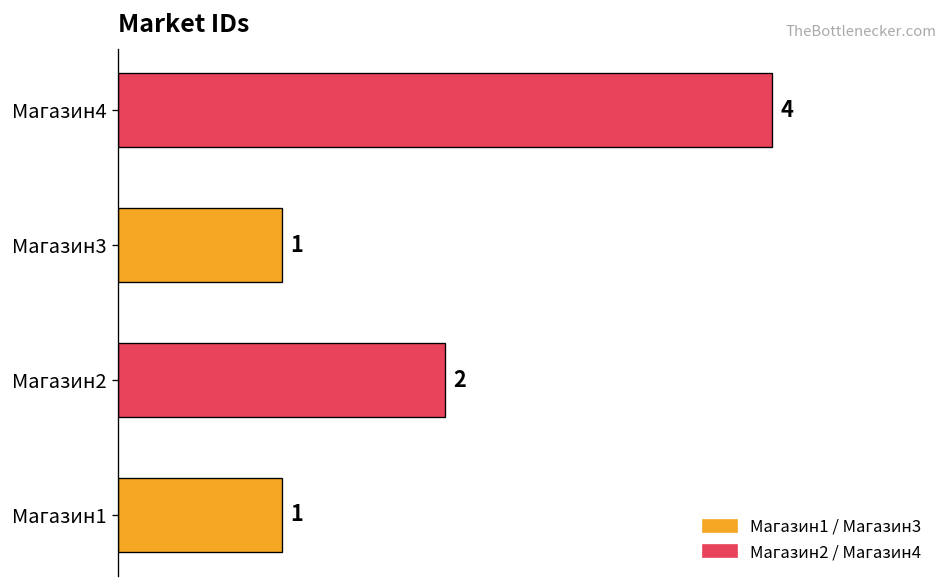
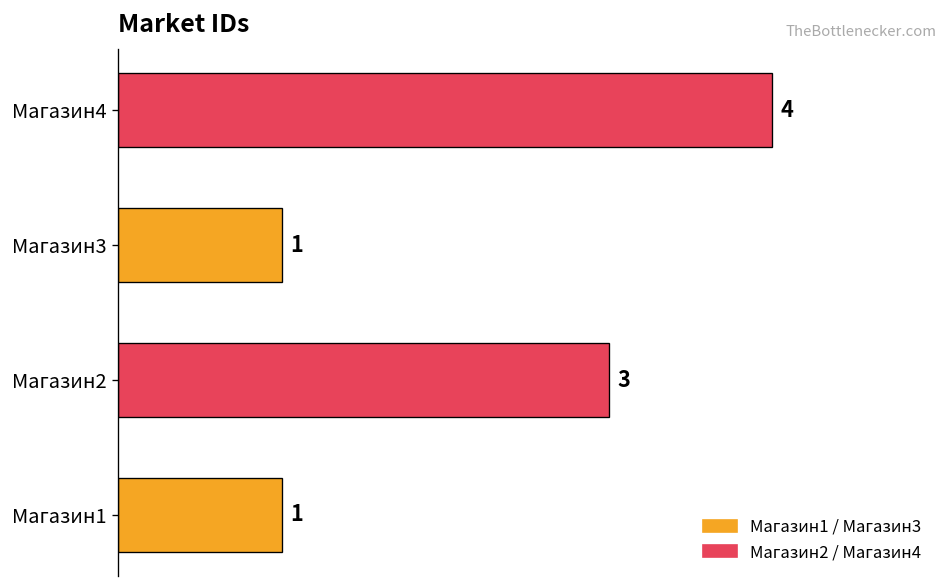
Магазин2: 2 -> 3
